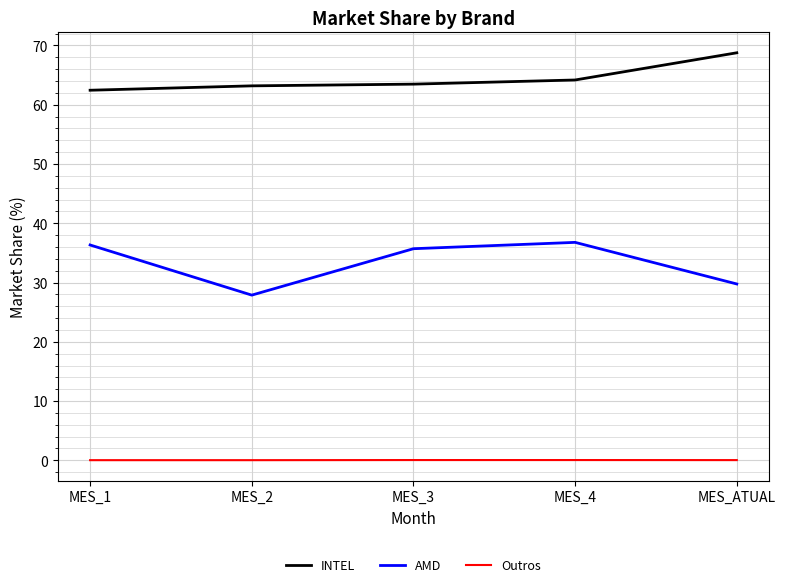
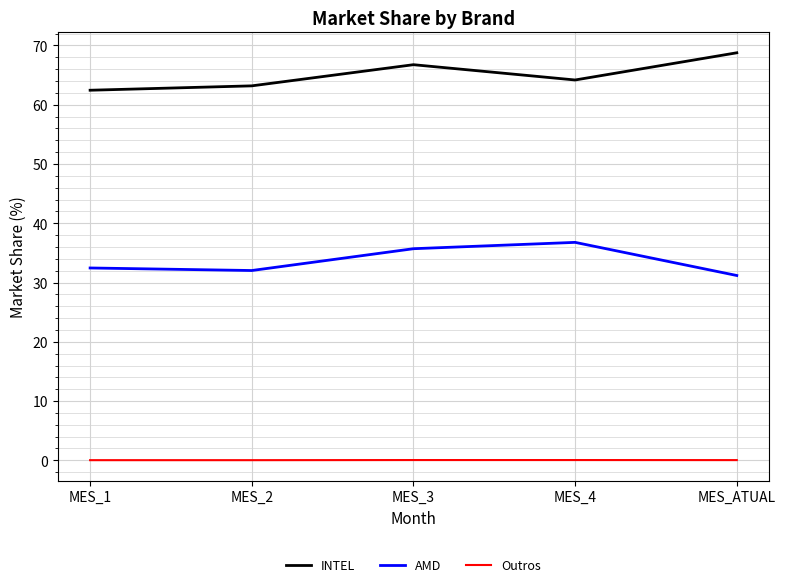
AMD, MES_1: 36 -> 32
AMD, MES_2: 28 -> 32
INTEL, MES_3: 63 -> 67
AMD, MES_ATUAL: 30 -> 31
